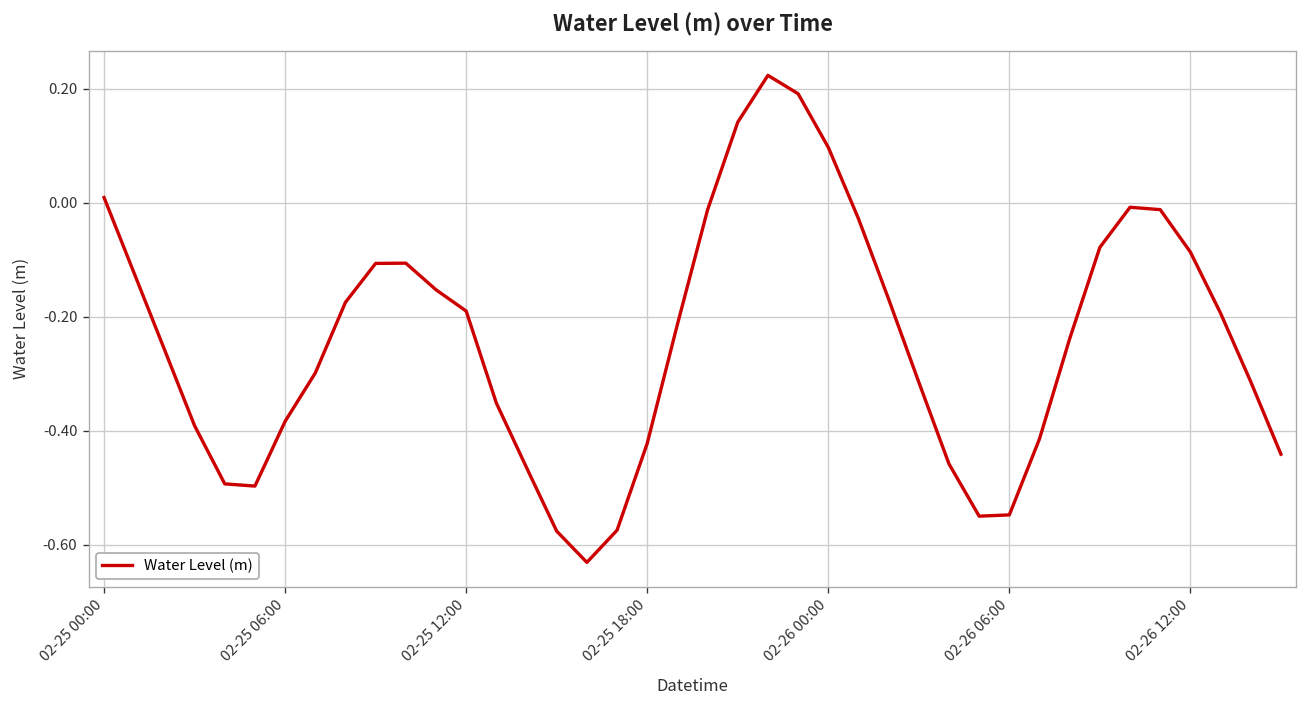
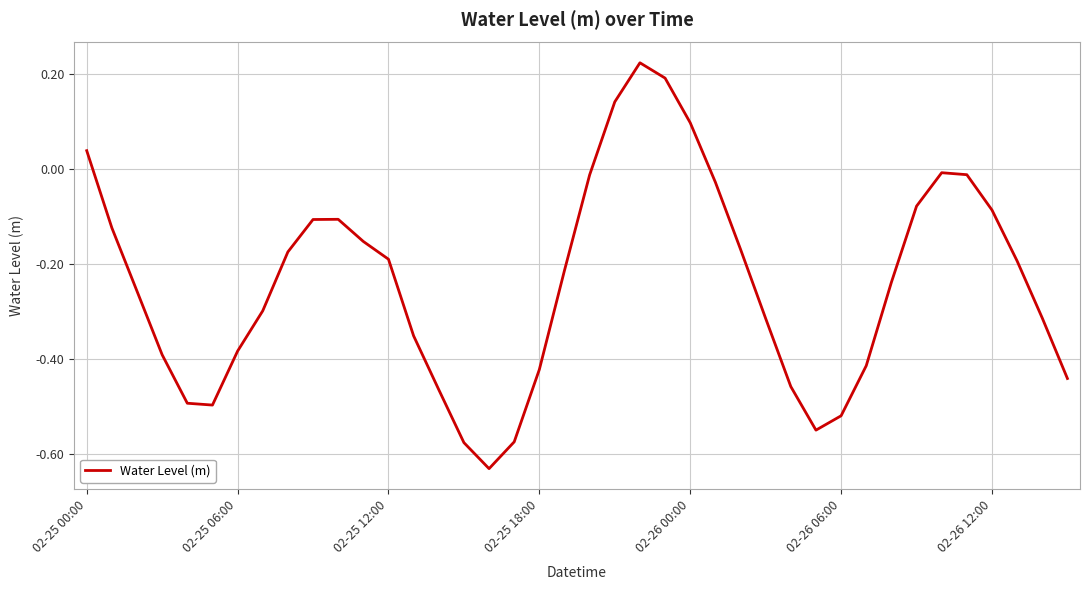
02-25 00:00: 0.01 -> 0.04
02-26 06:00: -0.55 -> -0.52
